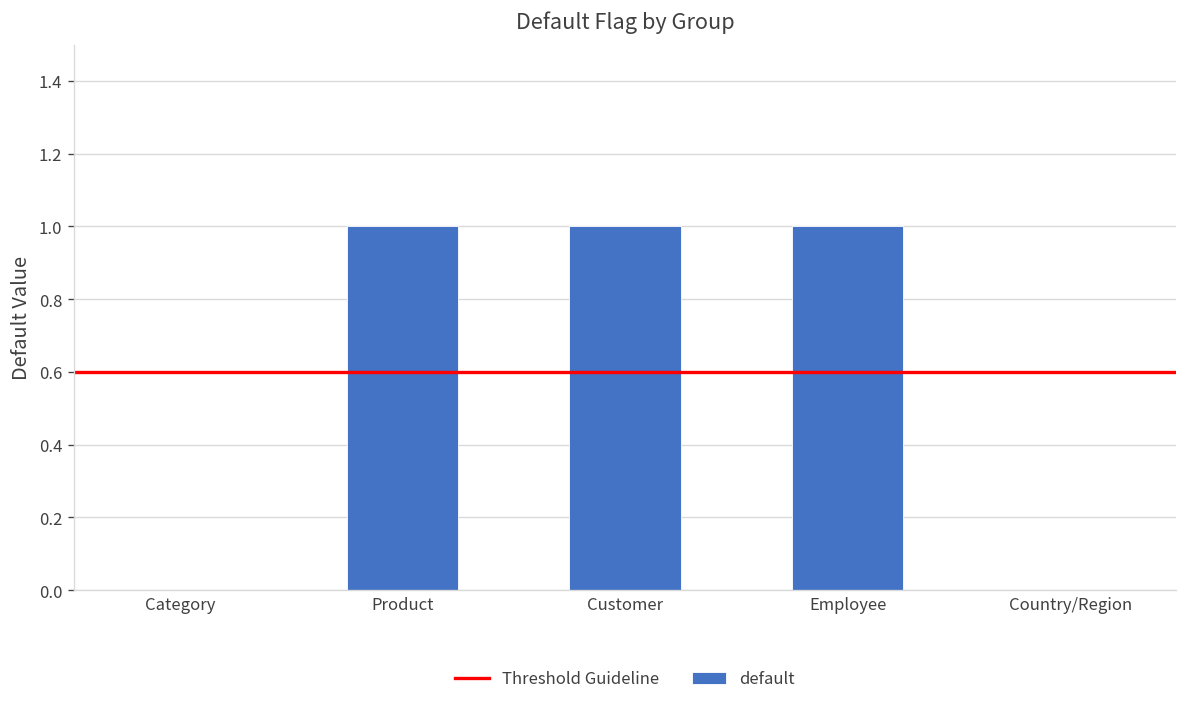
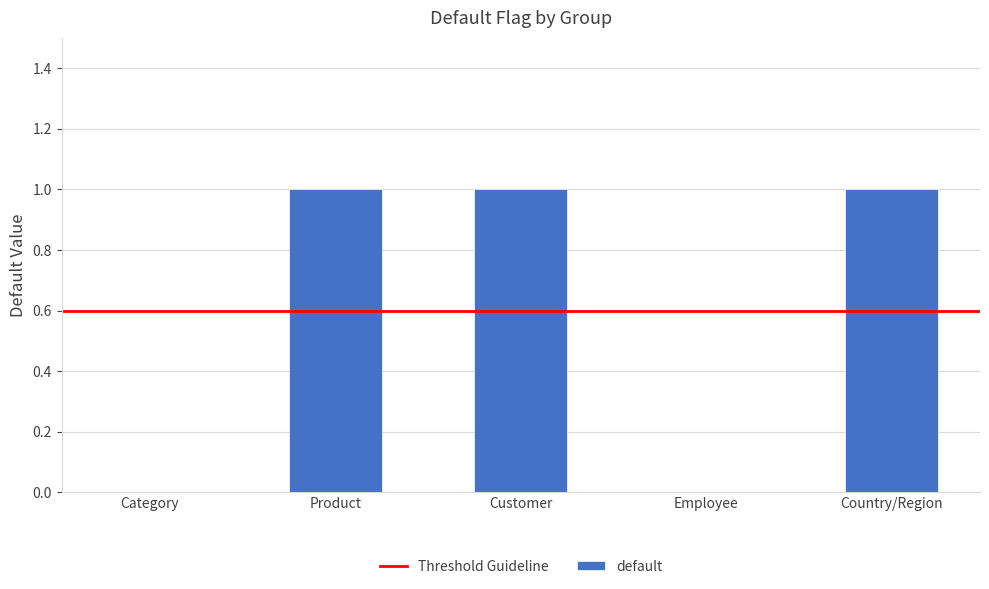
Employee: 1 -> 0
Country/Region: 0 -> 1
